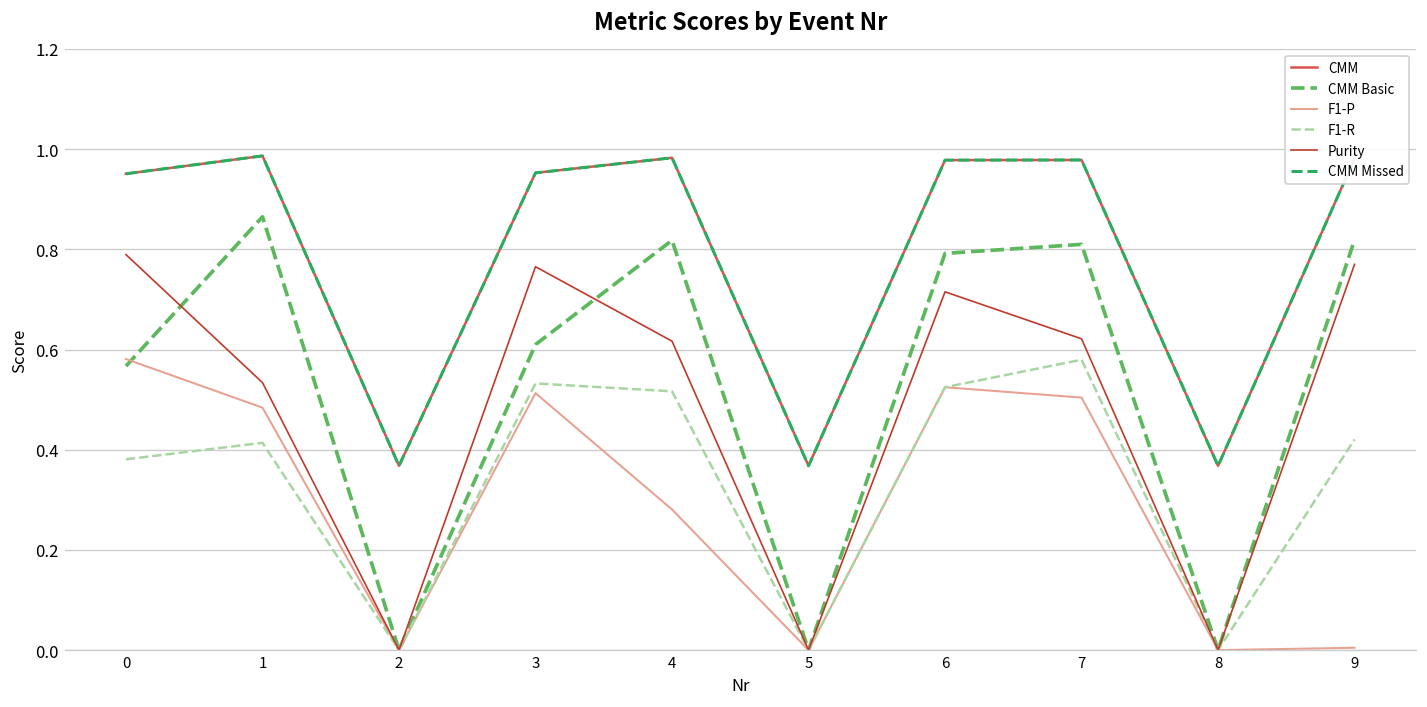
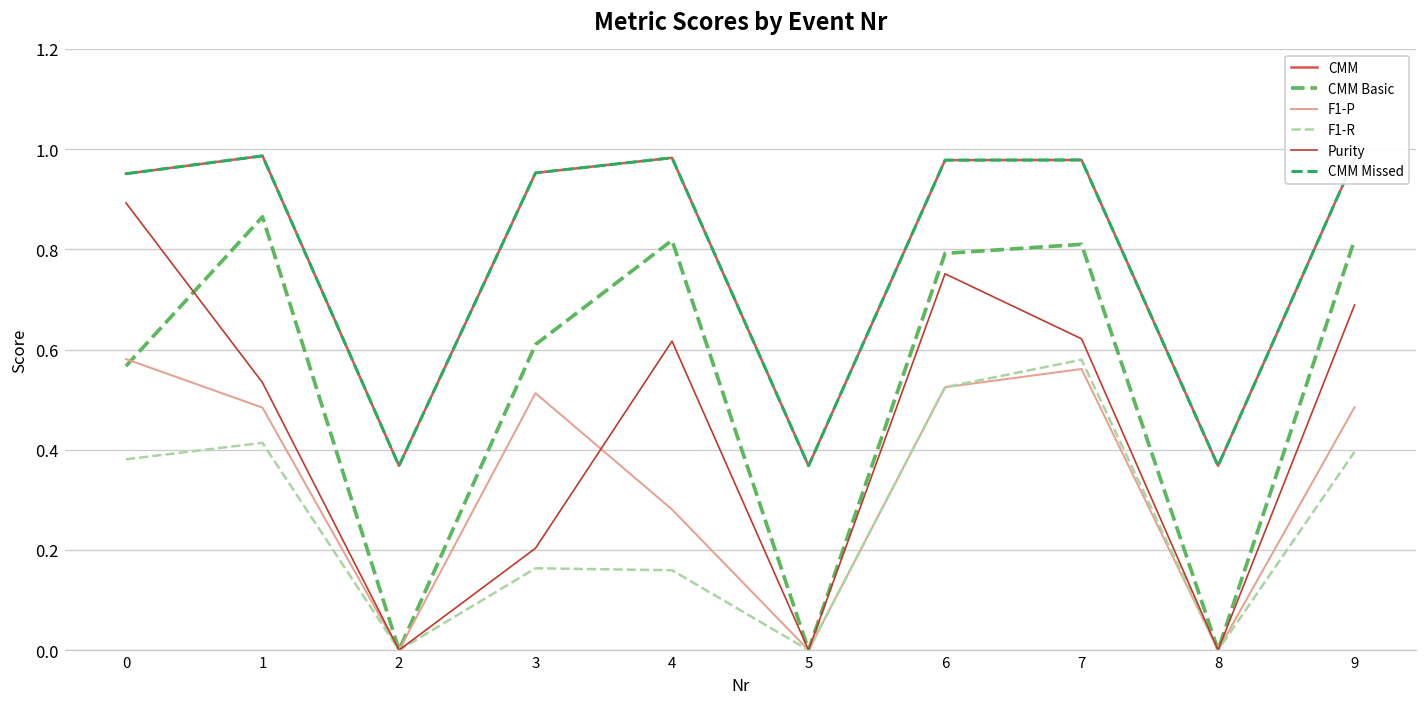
Purity, 0: 0.79 -> 0.89
F1-R, 3: 0.53 -> 0.16
Purity, 3: 0.77 -> 0.20
F1-R, 4: 0.52 -> 0.16
Purity, 6: 0.72 -> 0.75
F1-P, 7: 0.50 -> 0.56
F1-P, 9: 0.00 -> 0.48
F1-R, 9: 0.42 -> 0.40
Purity, 9: 0.77 -> 0.69
